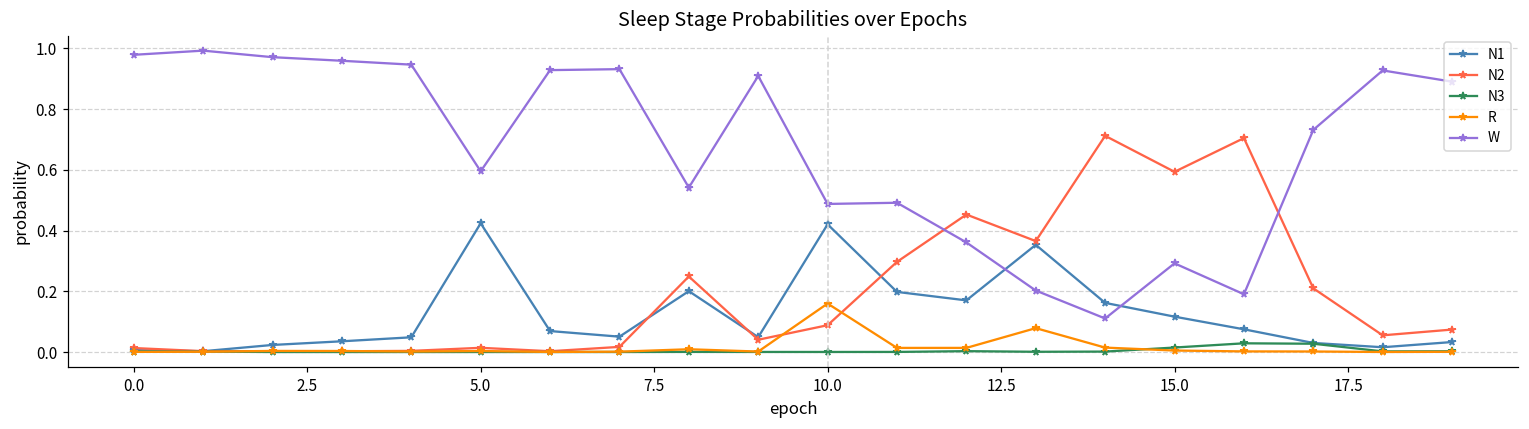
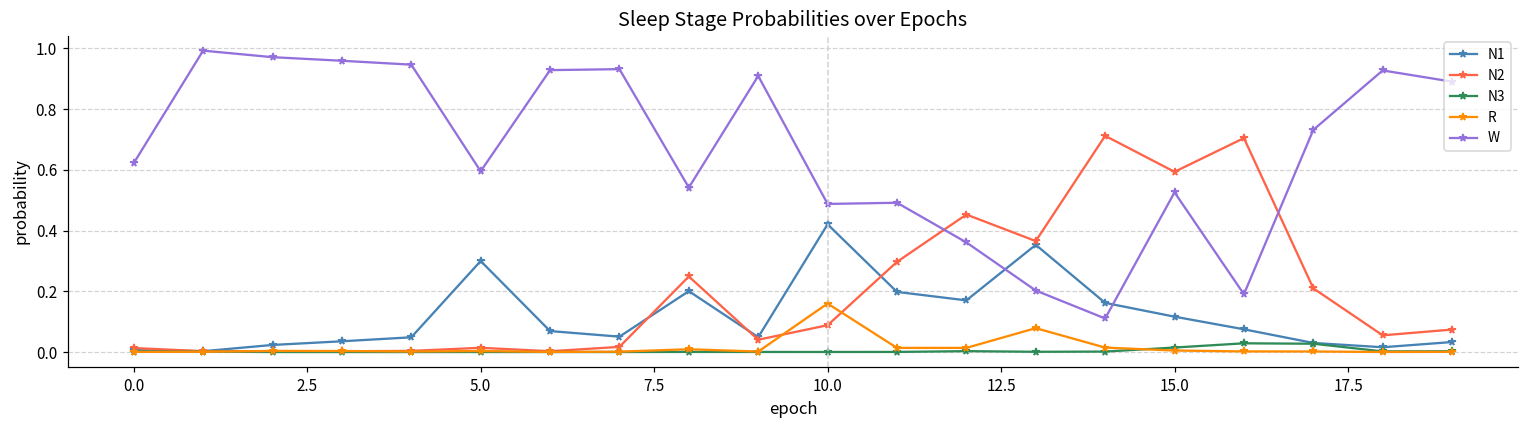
W, 0.0: 0.98 -> 0.62
N1, 5.0: 0.42 -> 0.30
W, 15.0: 0.29 -> 0.53
